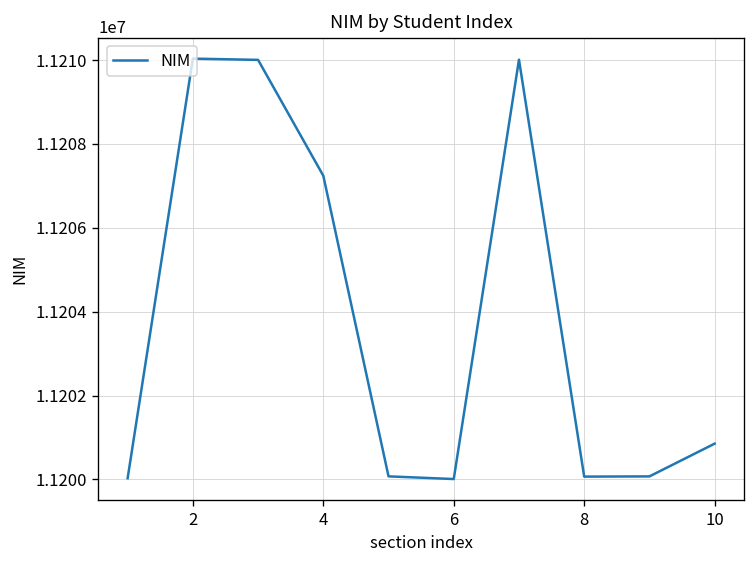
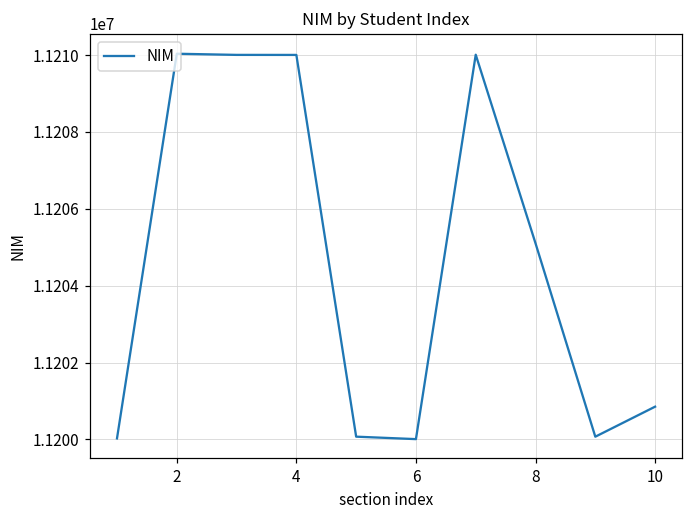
4: 11207200 -> 11210000
8: 11200100 -> 11205100
